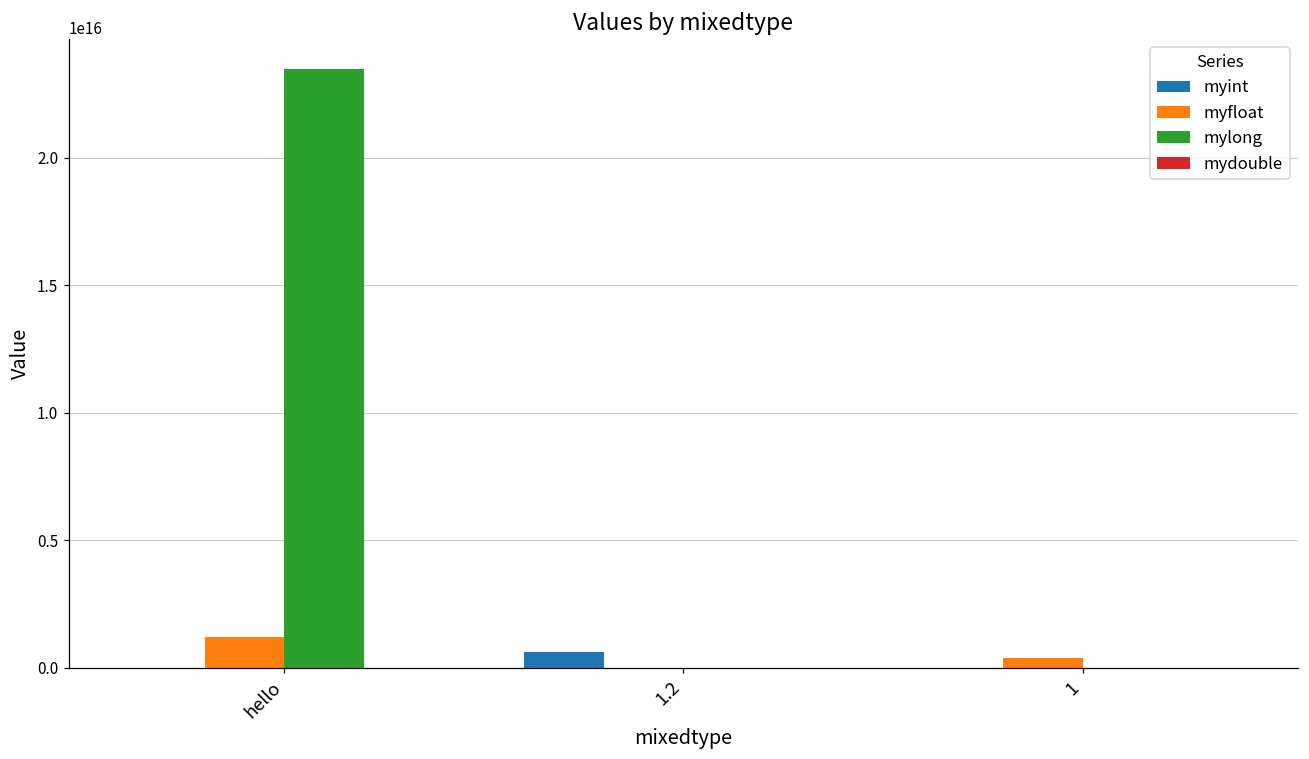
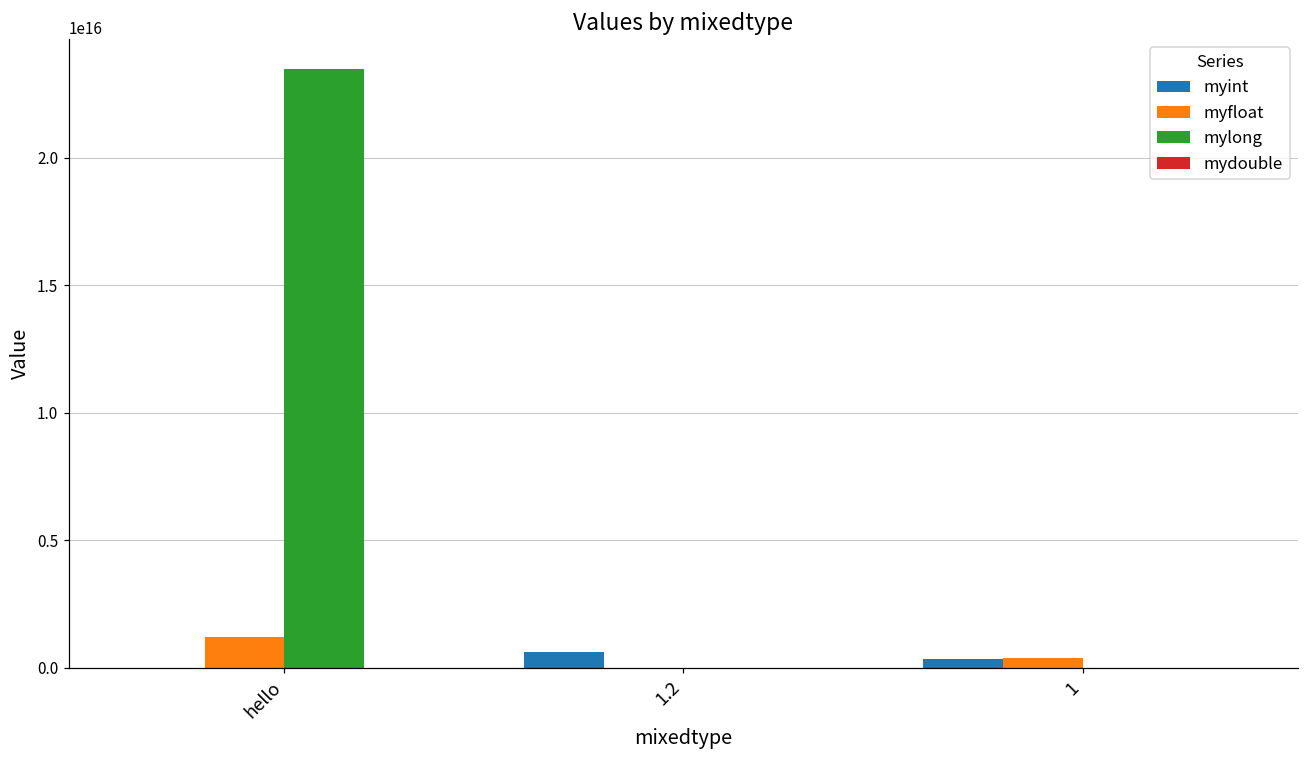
myint, 1: 0 -> 300000000000000
